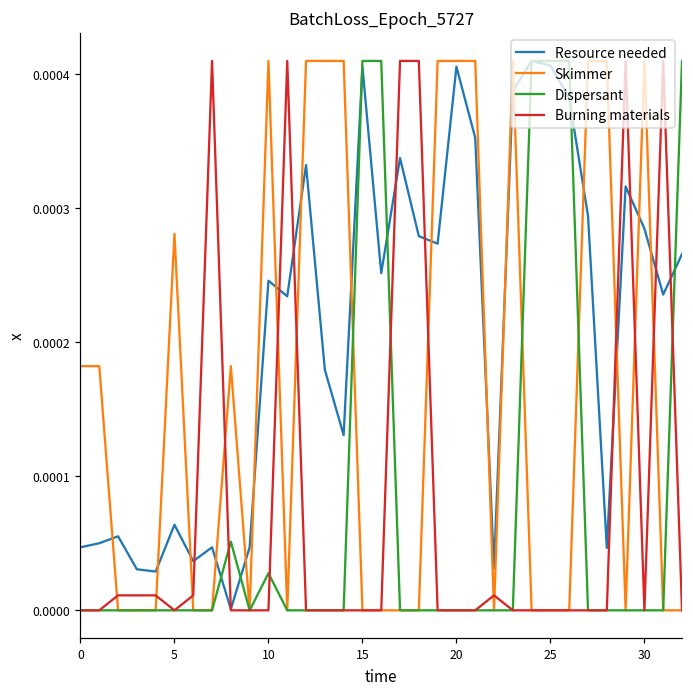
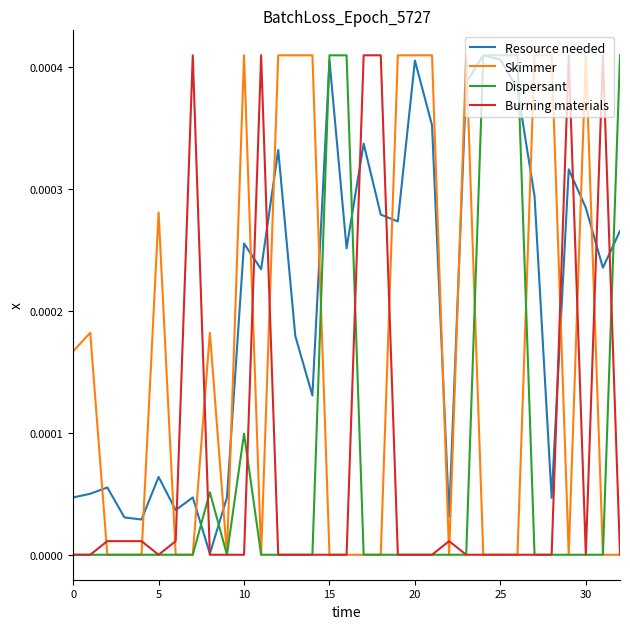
Skimmer, 0: 0.000182 -> 0.000167
Resource needed, 10: 0.000246 -> 0.000255
Dispersant, 10: 0.000028 -> 0.000099
